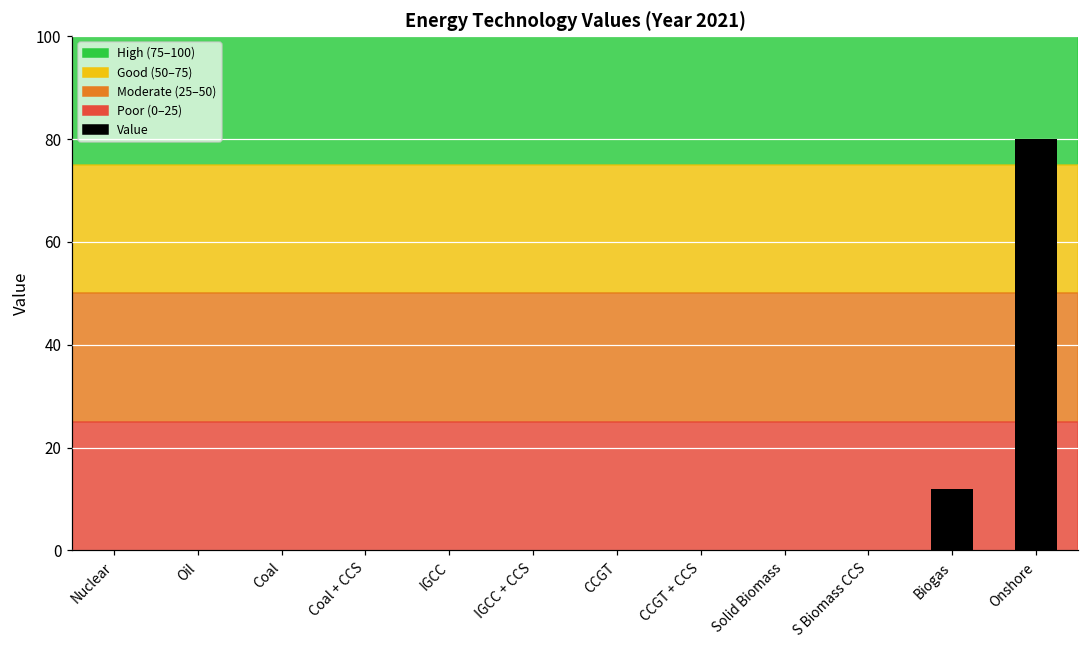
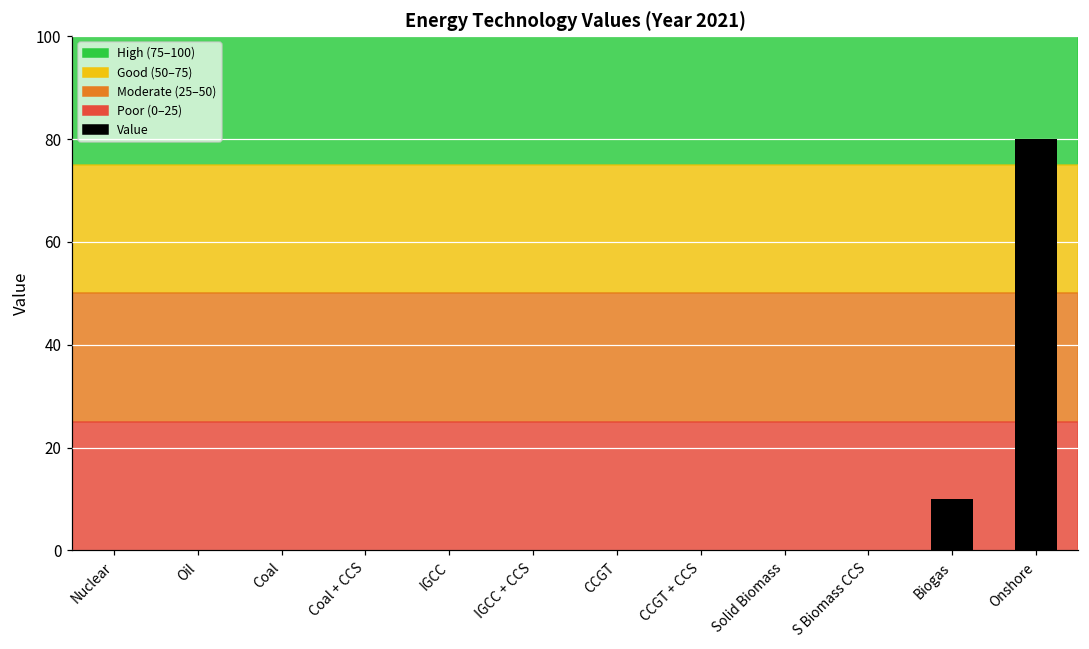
Biogas: 12 -> 10
